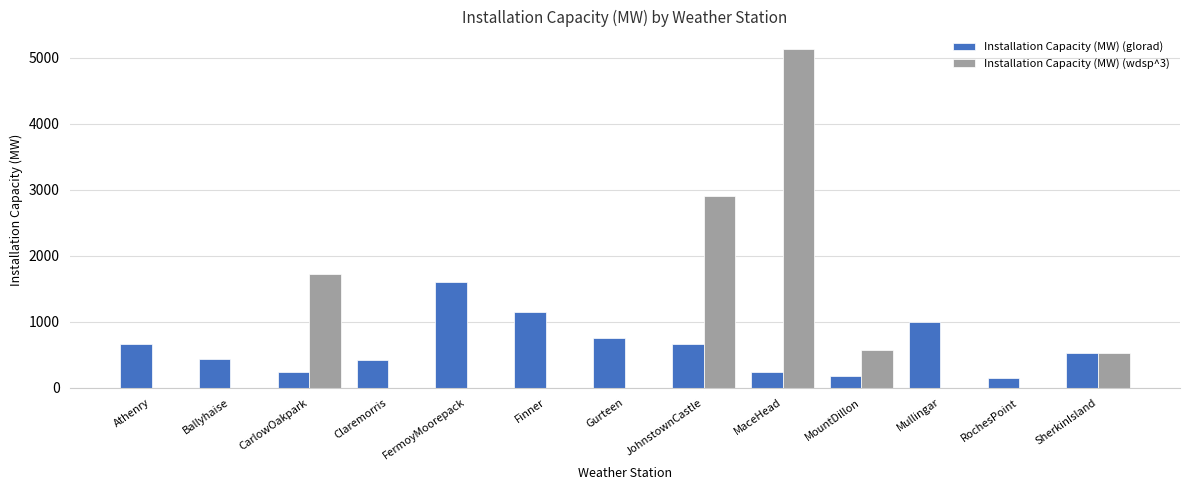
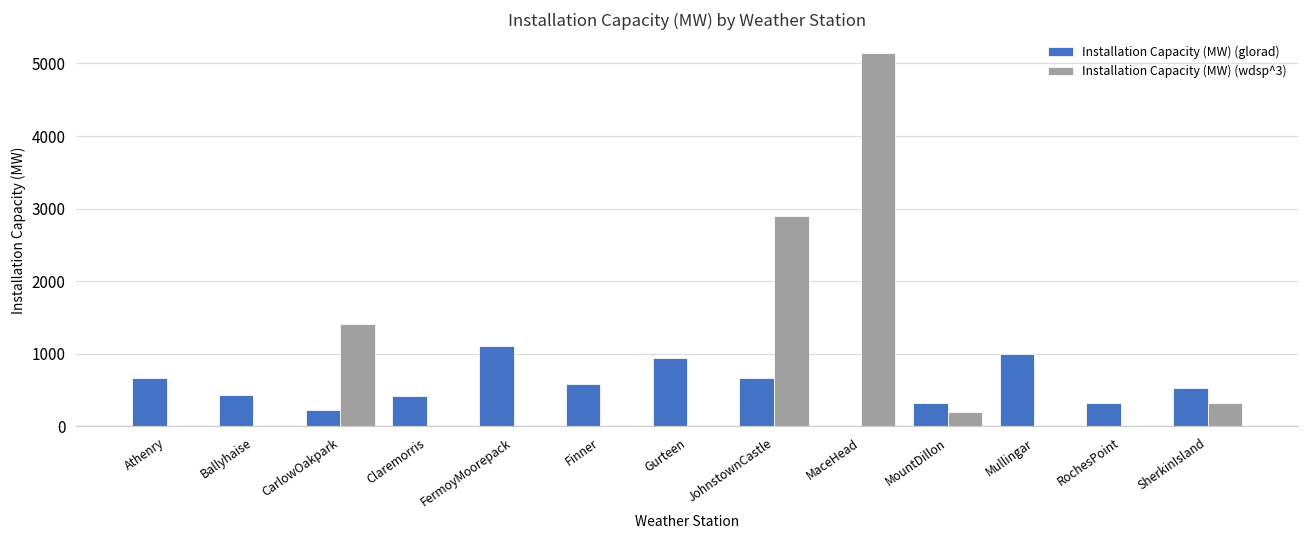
Installation Capacity (MW) (wdsp^3), CarlowOakpark: 1700 -> 1400
Installation Capacity (MW) (glorad), FermoyMoorepack: 1600 -> 1100
Installation Capacity (MW) (glorad), Finner: 1200 -> 600
Installation Capacity (MW) (glorad), Gurteen: 800 -> 900
Installation Capacity (MW) (glorad), MaceHead: 200 -> 0
Installation Capacity (MW) (glorad), MountDillon: 200 -> 300
Installation Capacity (MW) (wdsp^3), MountDillon: 600 -> 200
Installation Capacity (MW) (glorad), RochesPoint: 100 -> 300
Installation Capacity (MW) (wdsp^3), SherkinIsland: 500 -> 300
